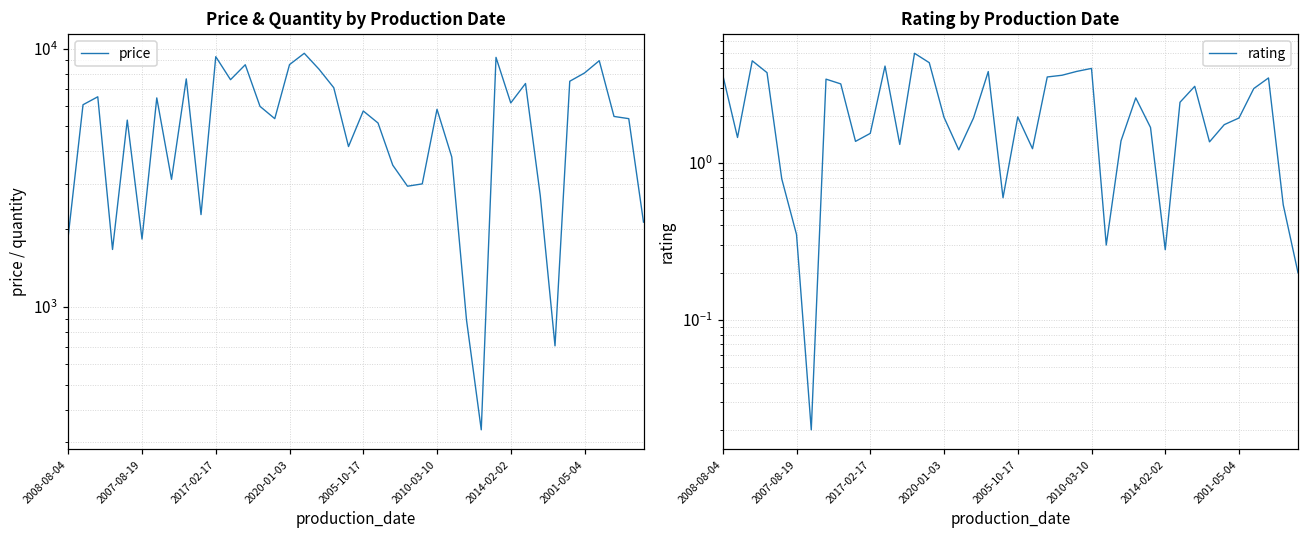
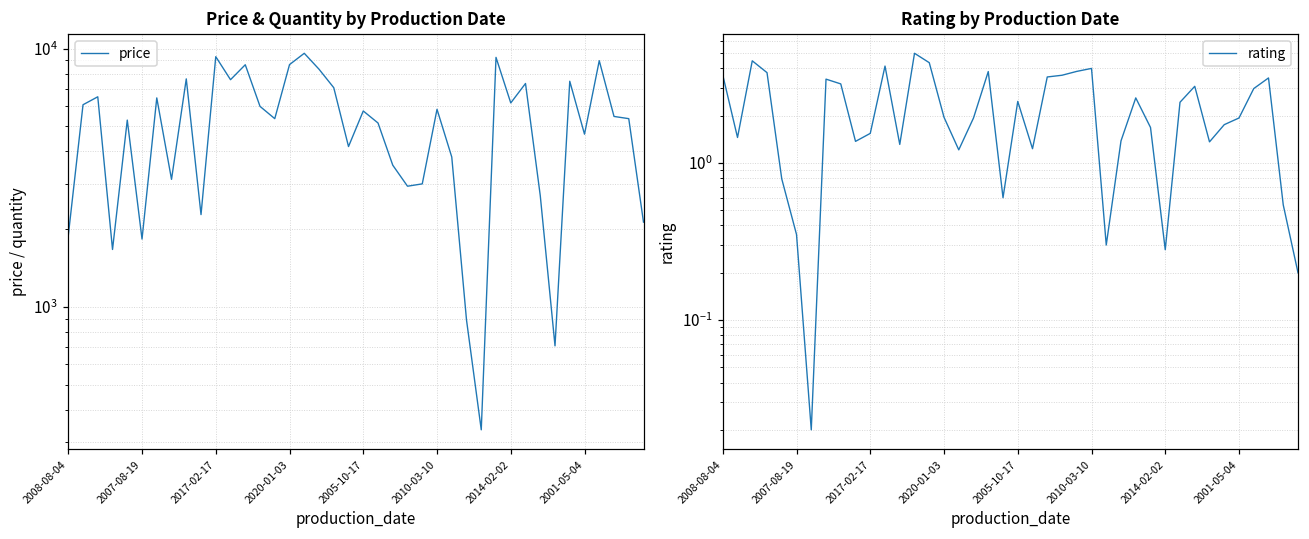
Price & Quantity by Production Date, 2001-05-04: 8000 -> 4700
Rating by Production Date, 2005-10-17: 2.0 -> 2.5
